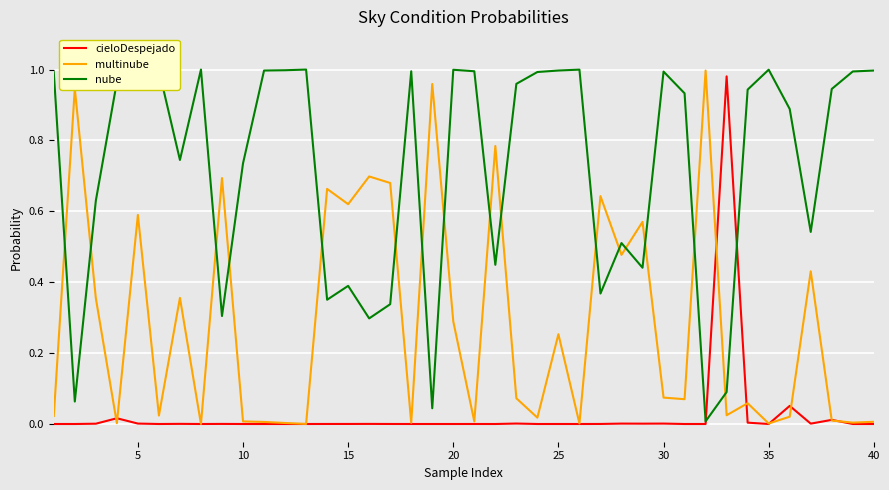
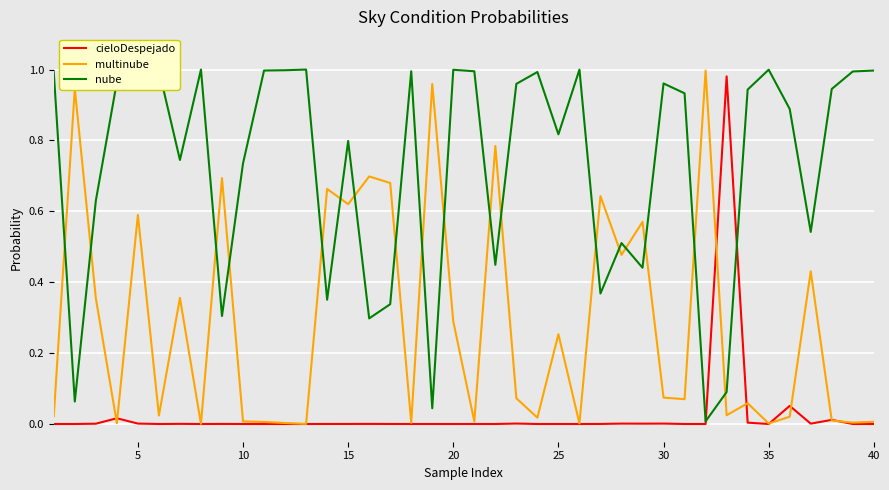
nube, 15: 0.39 -> 0.80
nube, 25: 1.00 -> 0.82
nube, 30: 0.99 -> 0.96
